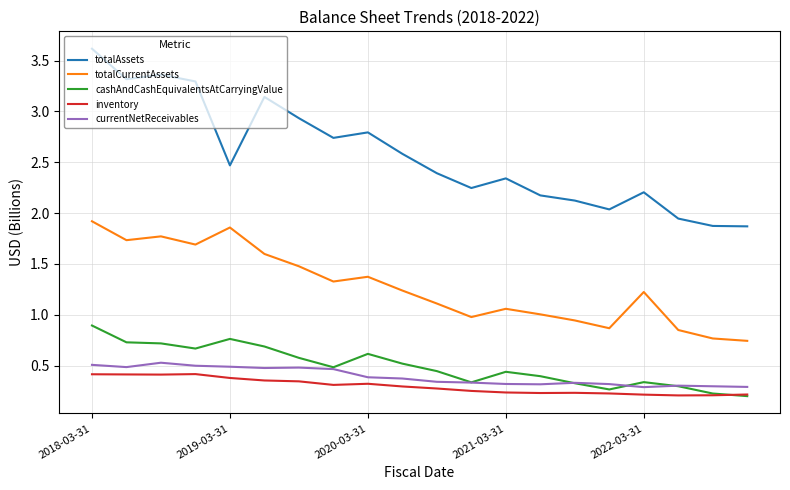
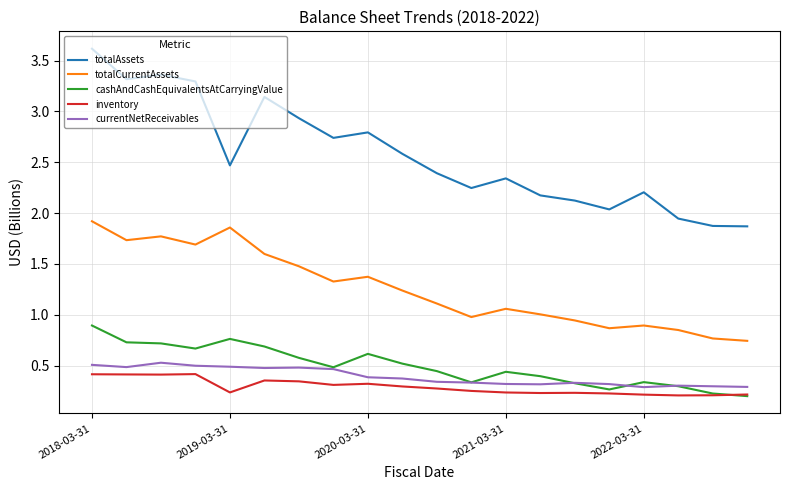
inventory, 2019-03-31: 0.38 -> 0.24
totalCurrentAssets, 2022-03-31: 1.22 -> 0.89
